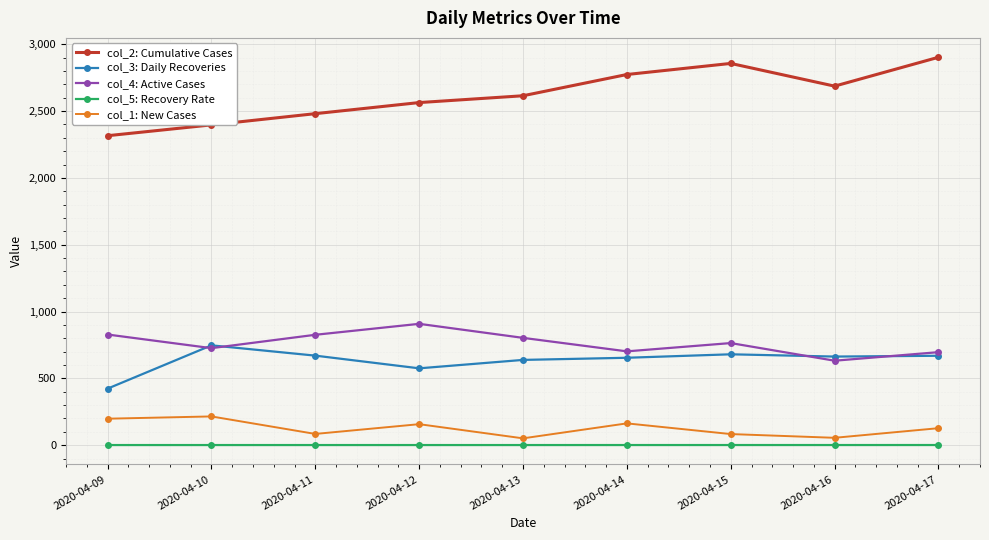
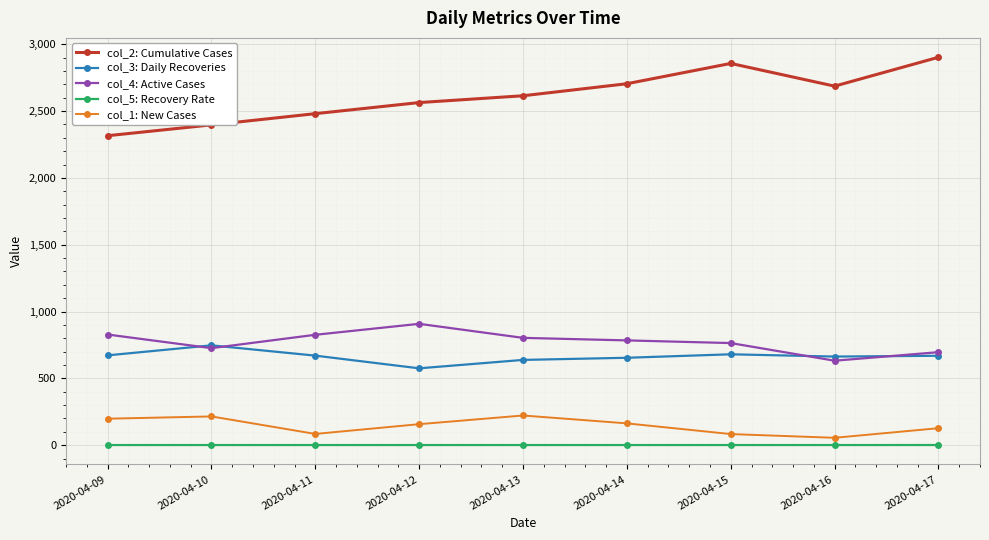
col_3: Daily Recoveries, 2020-04-09: 420 -> 670
col_1: New Cases, 2020-04-13: 50 -> 220
col_2: Cumulative Cases, 2020-04-14: 2,770 -> 2,710
col_4: Active Cases, 2020-04-14: 700 -> 780
